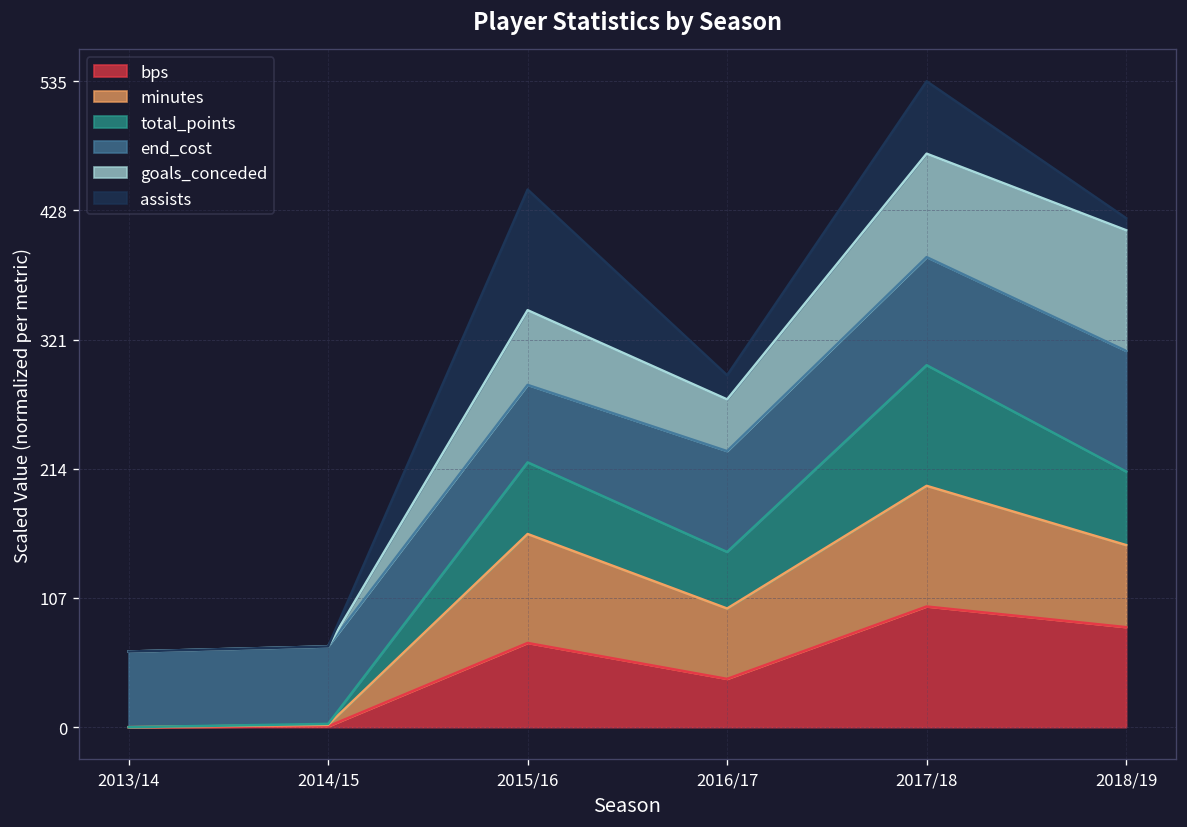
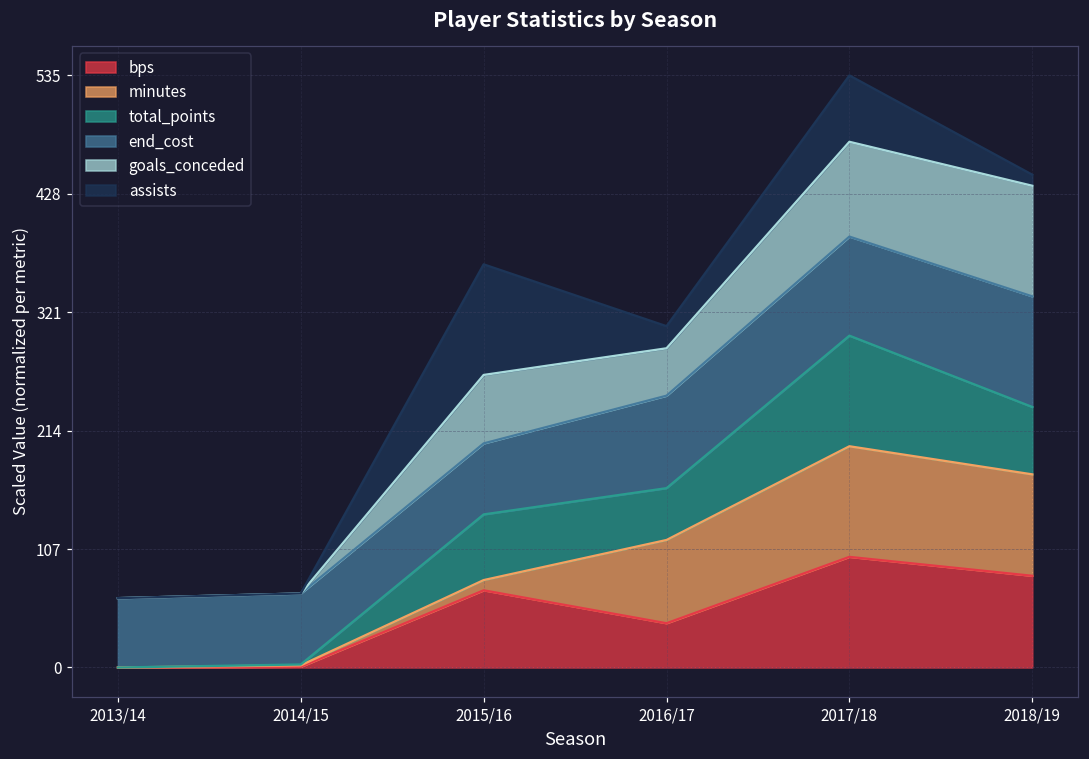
minutes, 2015/16: 90 -> 9
minutes, 2016/17: 58 -> 75
minutes, 2018/19: 68 -> 92
